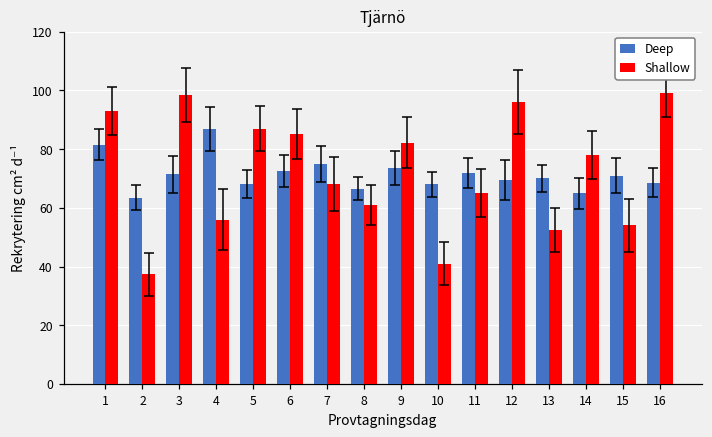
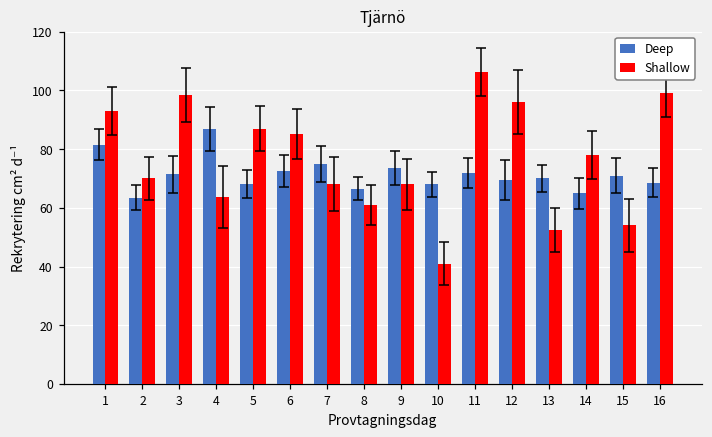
Shallow, 2: 37 -> 70
Shallow, 4: 56 -> 64
Shallow, 9: 82 -> 68
Shallow, 11: 65 -> 106
